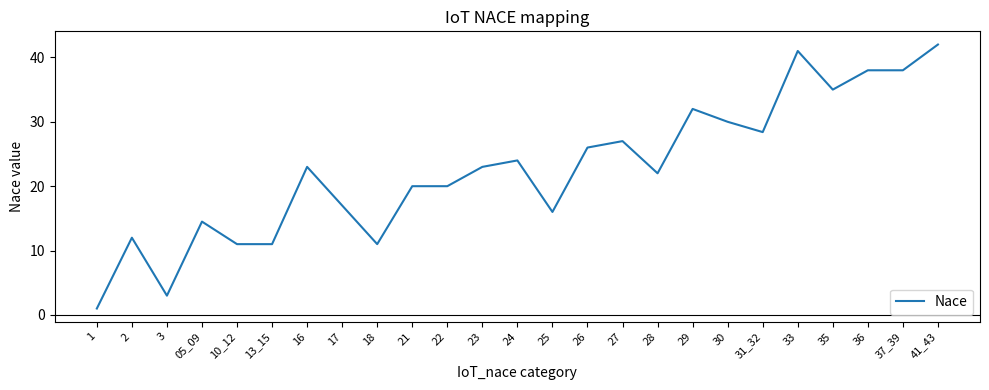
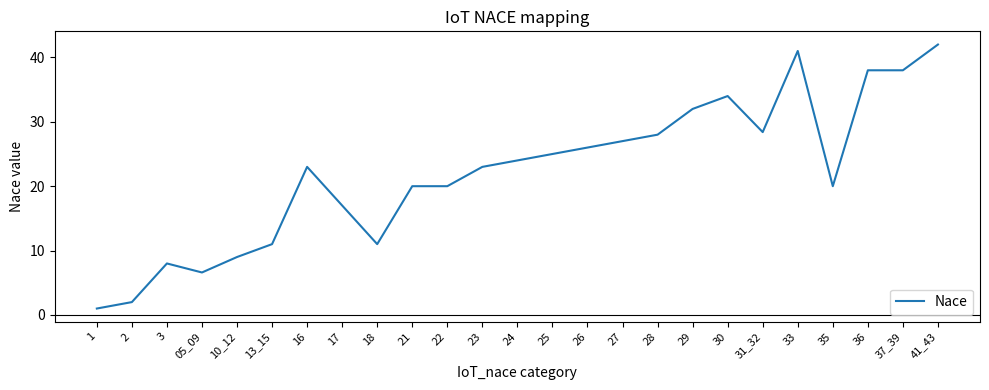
2: 12 -> 2
3: 3 -> 8
05_09: 15 -> 7
10_12: 11 -> 9
25: 16 -> 25
28: 22 -> 28
30: 30 -> 34
35: 35 -> 20
